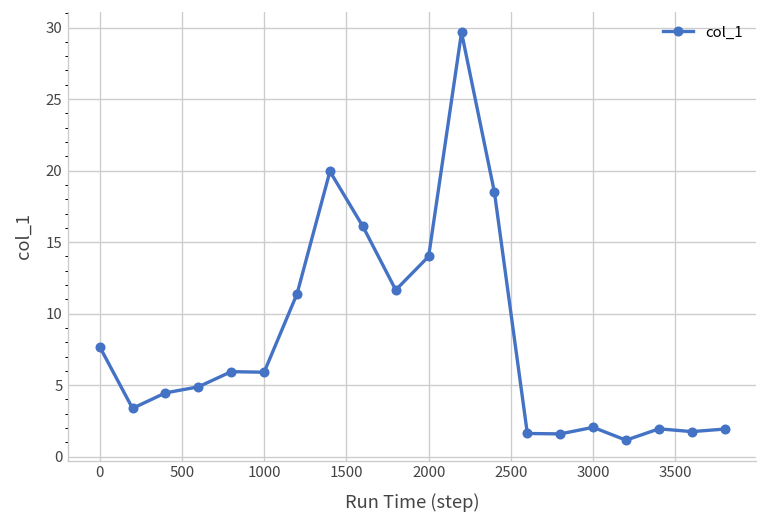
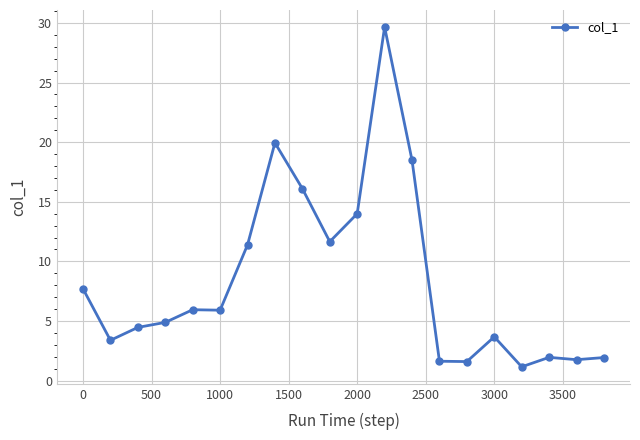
3000: 2.1 -> 3.7
